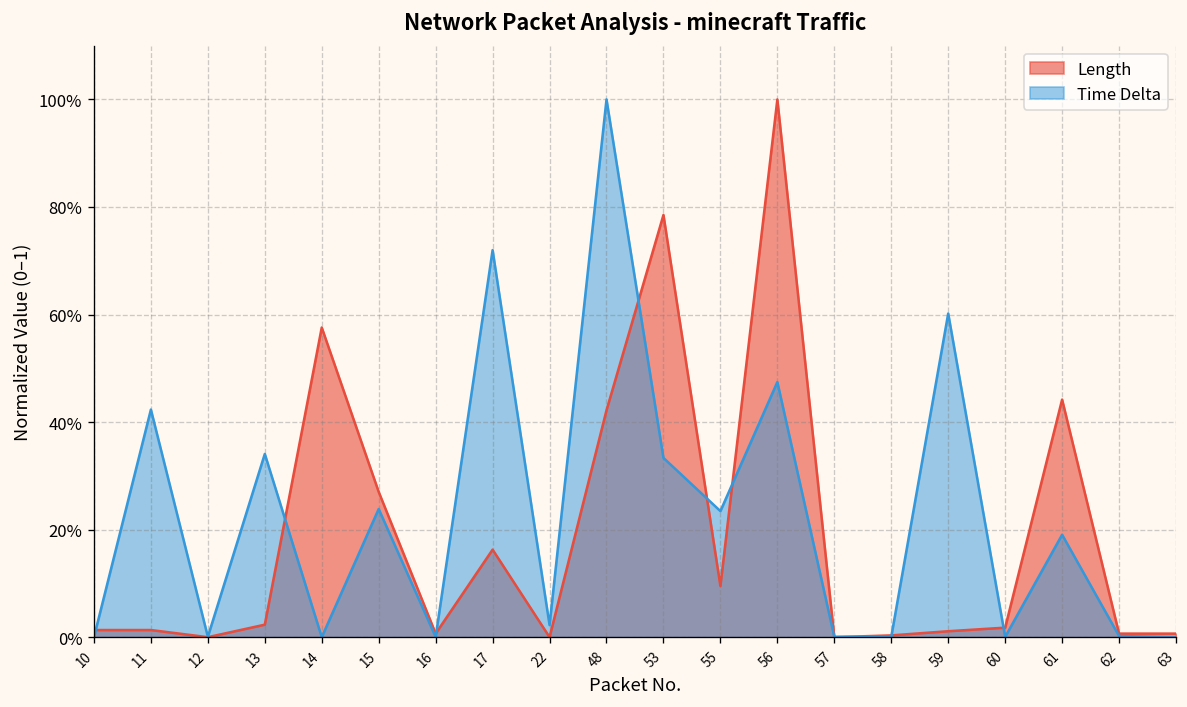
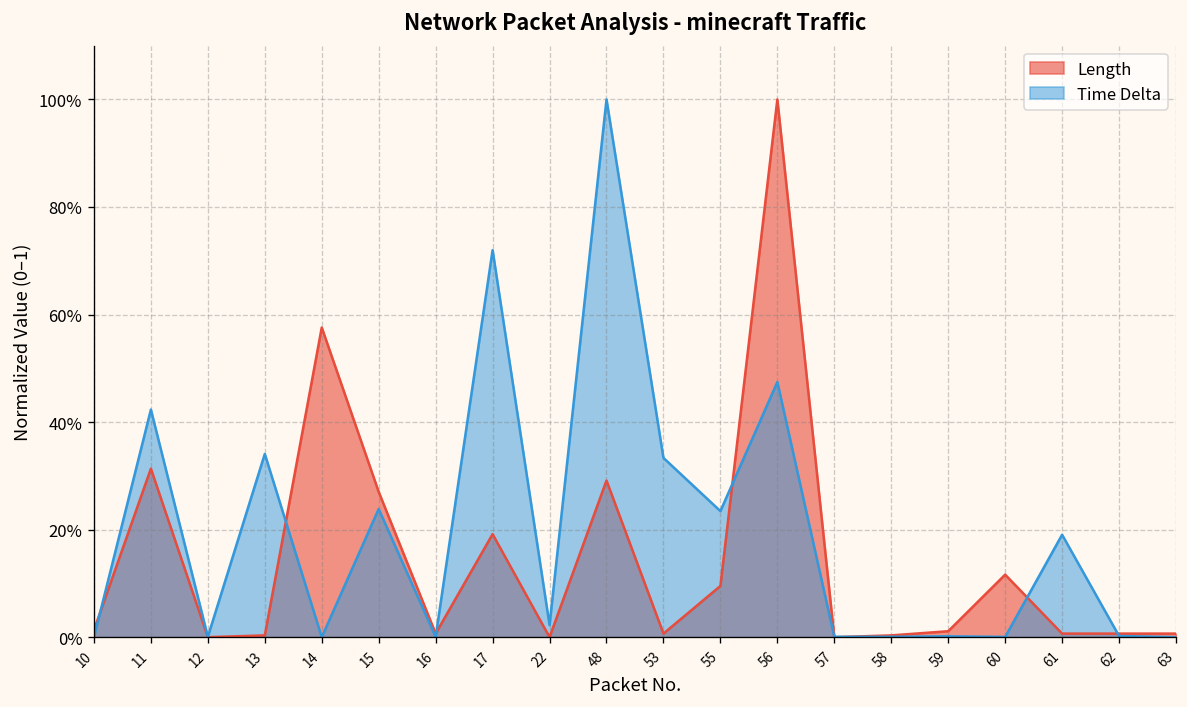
Length, 11: 1% -> 31%
Length, 13: 2% -> 0%
Length, 17: 16% -> 19%
Length, 48: 42% -> 29%
Length, 53: 79% -> 1%
Time Delta, 59: 60% -> 0%
Length, 60: 2% -> 12%
Length, 61: 44% -> 1%
